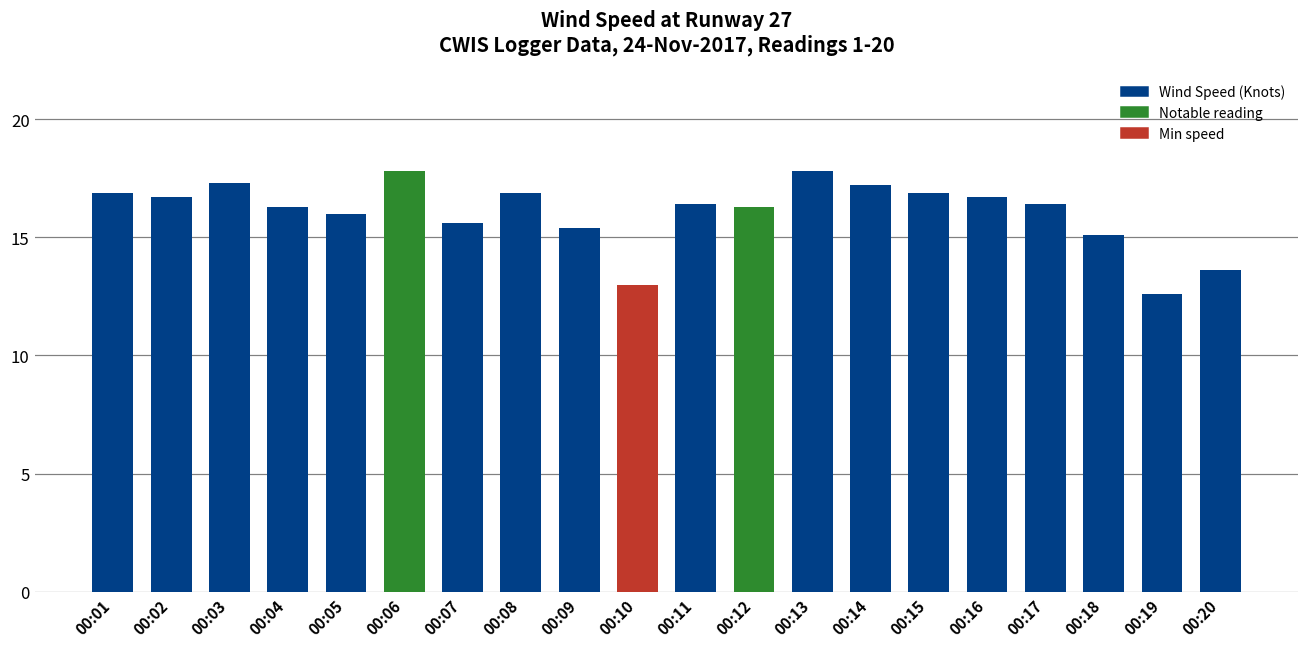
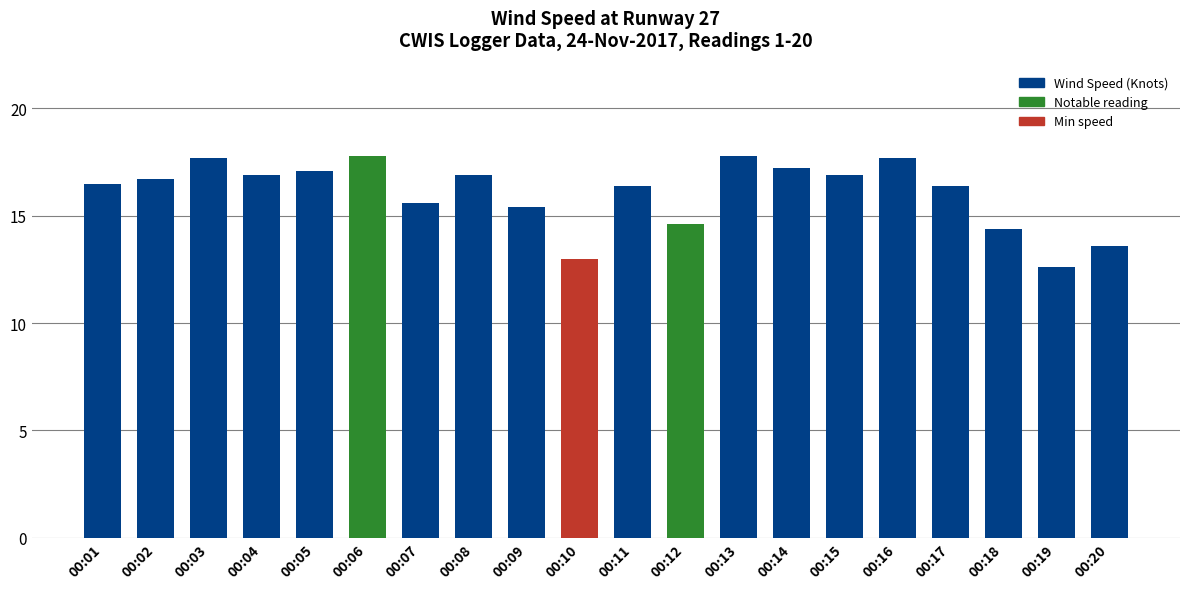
00:01: 16.9 -> 16.5
00:03: 17.3 -> 17.7
00:04: 16.3 -> 16.9
00:05: 16.0 -> 17.1
00:12: 16.3 -> 14.6
00:16: 16.7 -> 17.7
00:18: 15.1 -> 14.4
